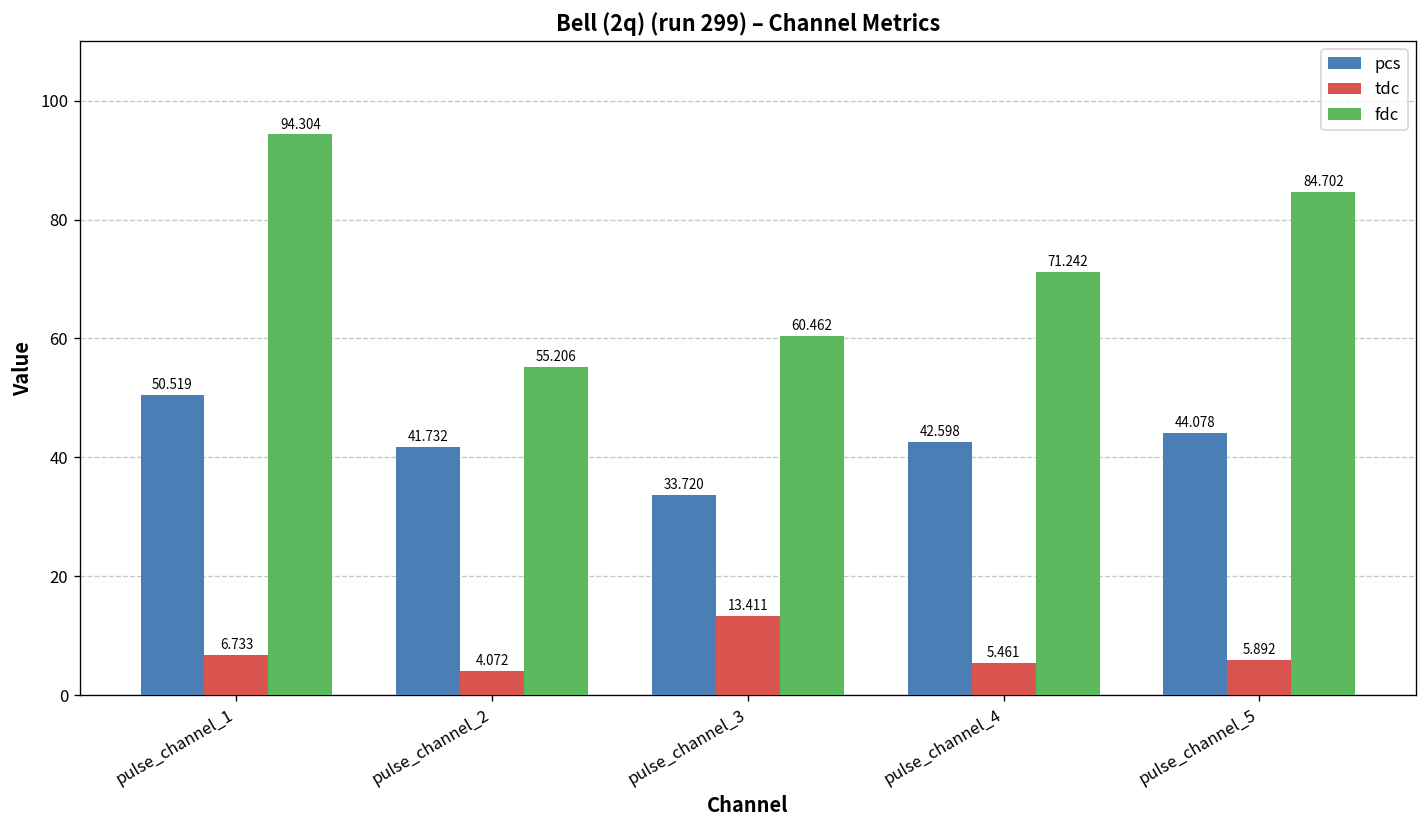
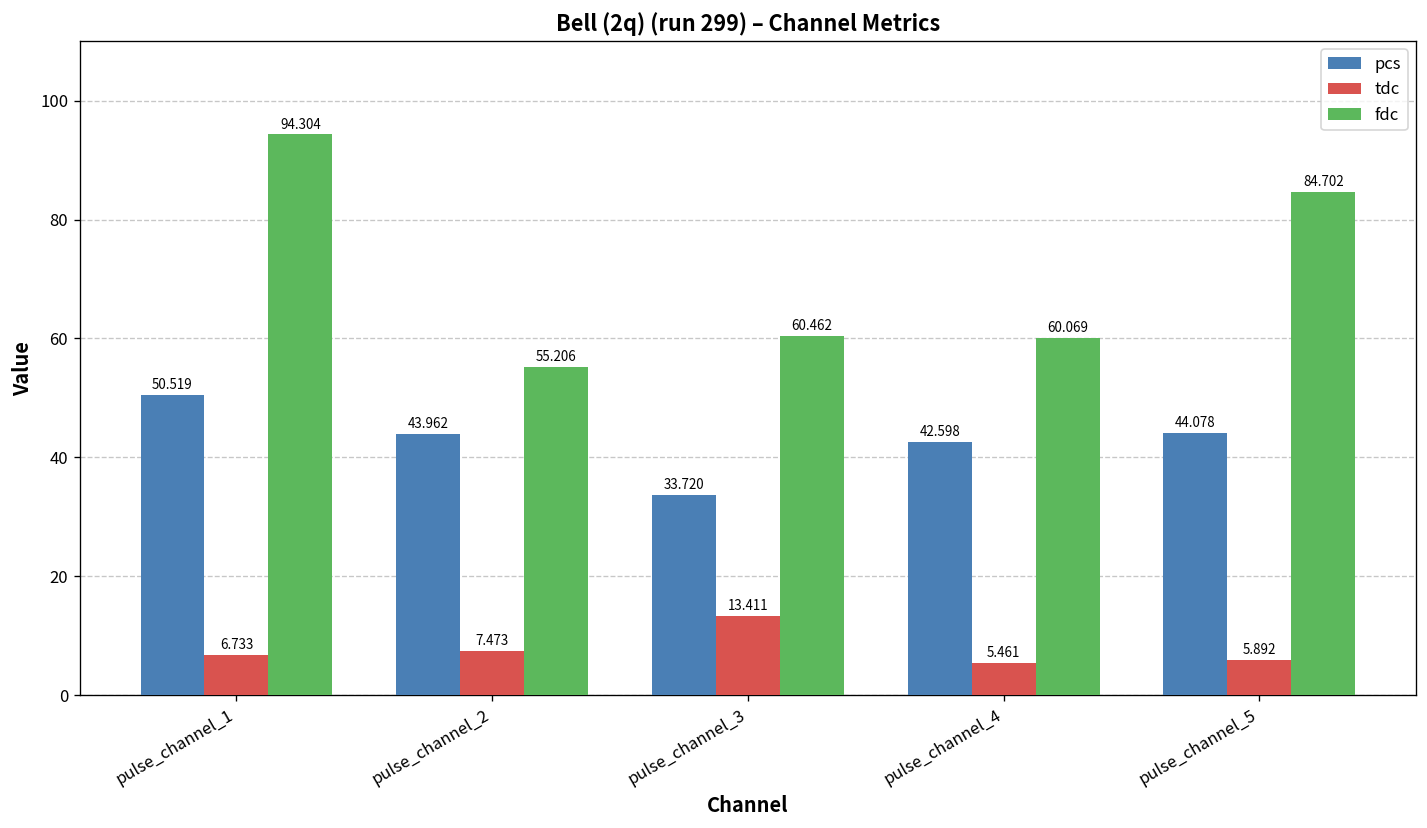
pcs, pulse_channel_2: 41.732 -> 43.962
tdc, pulse_channel_2: 4.072 -> 7.473
fdc, pulse_channel_4: 71.242 -> 60.069
